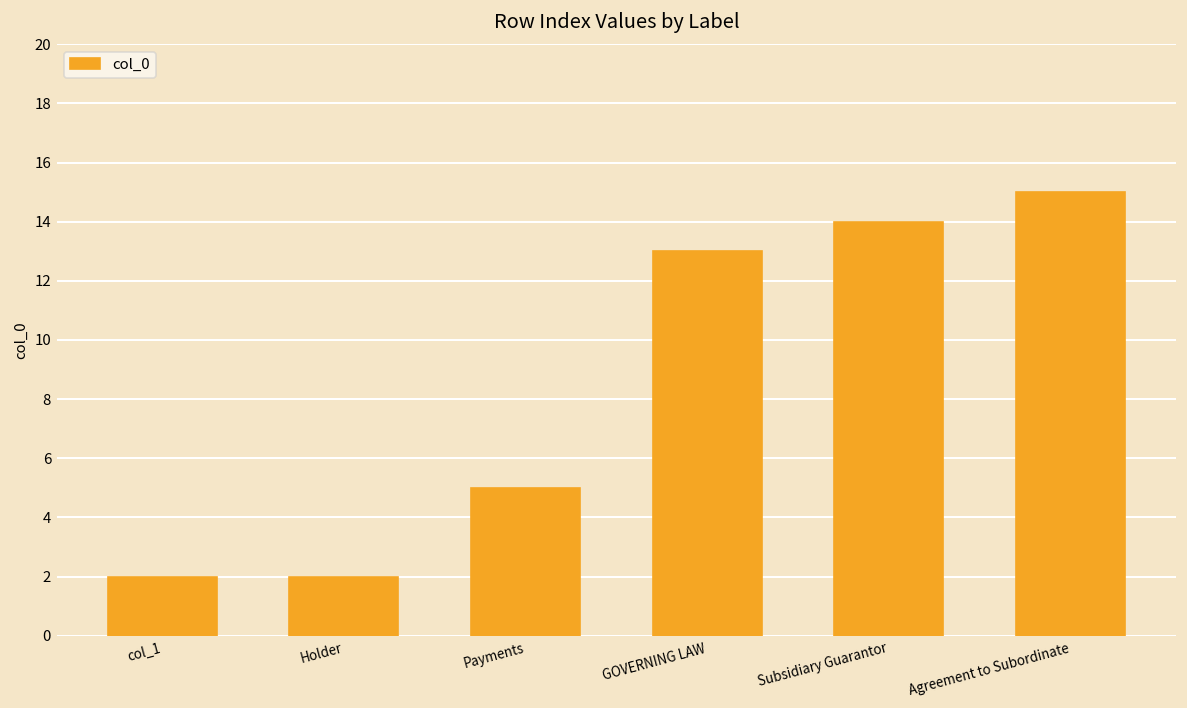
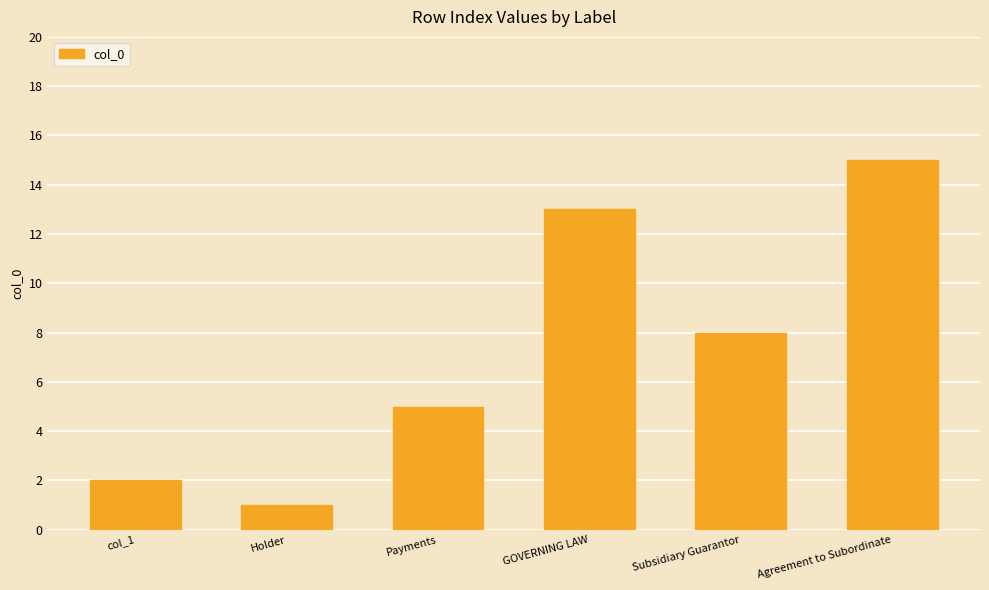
Holder: 2 -> 1
Subsidiary Guarantor: 14 -> 8
